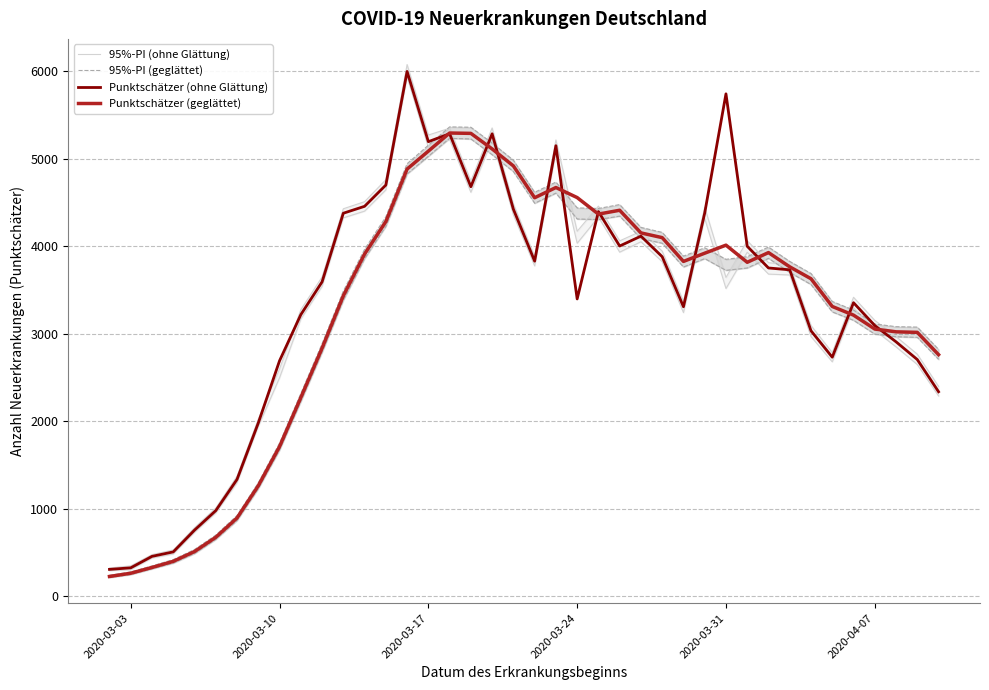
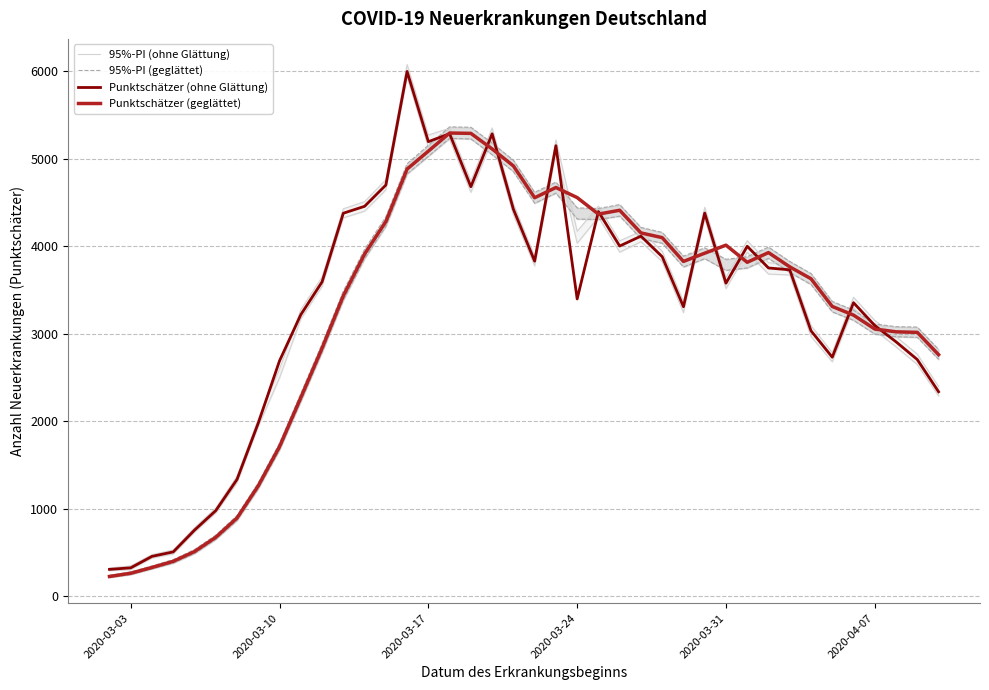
Punktschätzer (ohne Glättung), 2020-03-31: 5700 -> 3600
